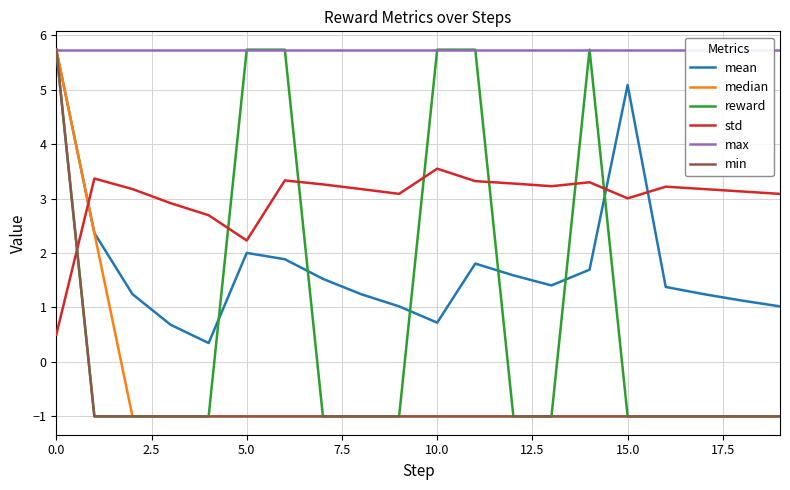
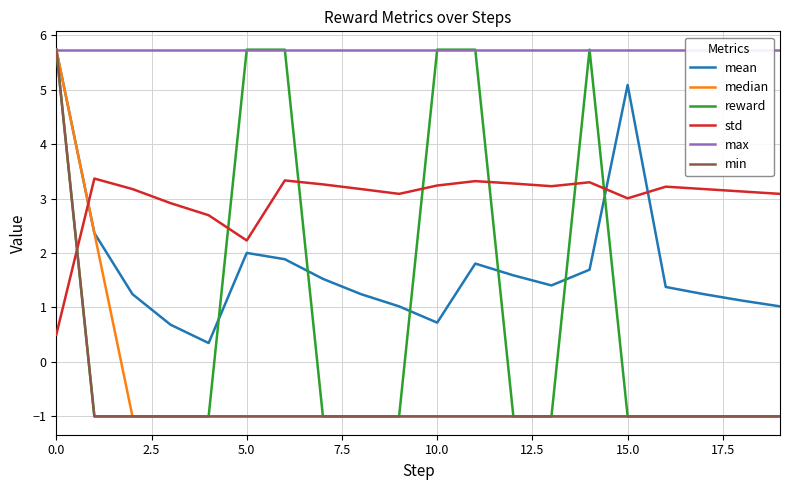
std, 10.0: 3.5 -> 3.2
